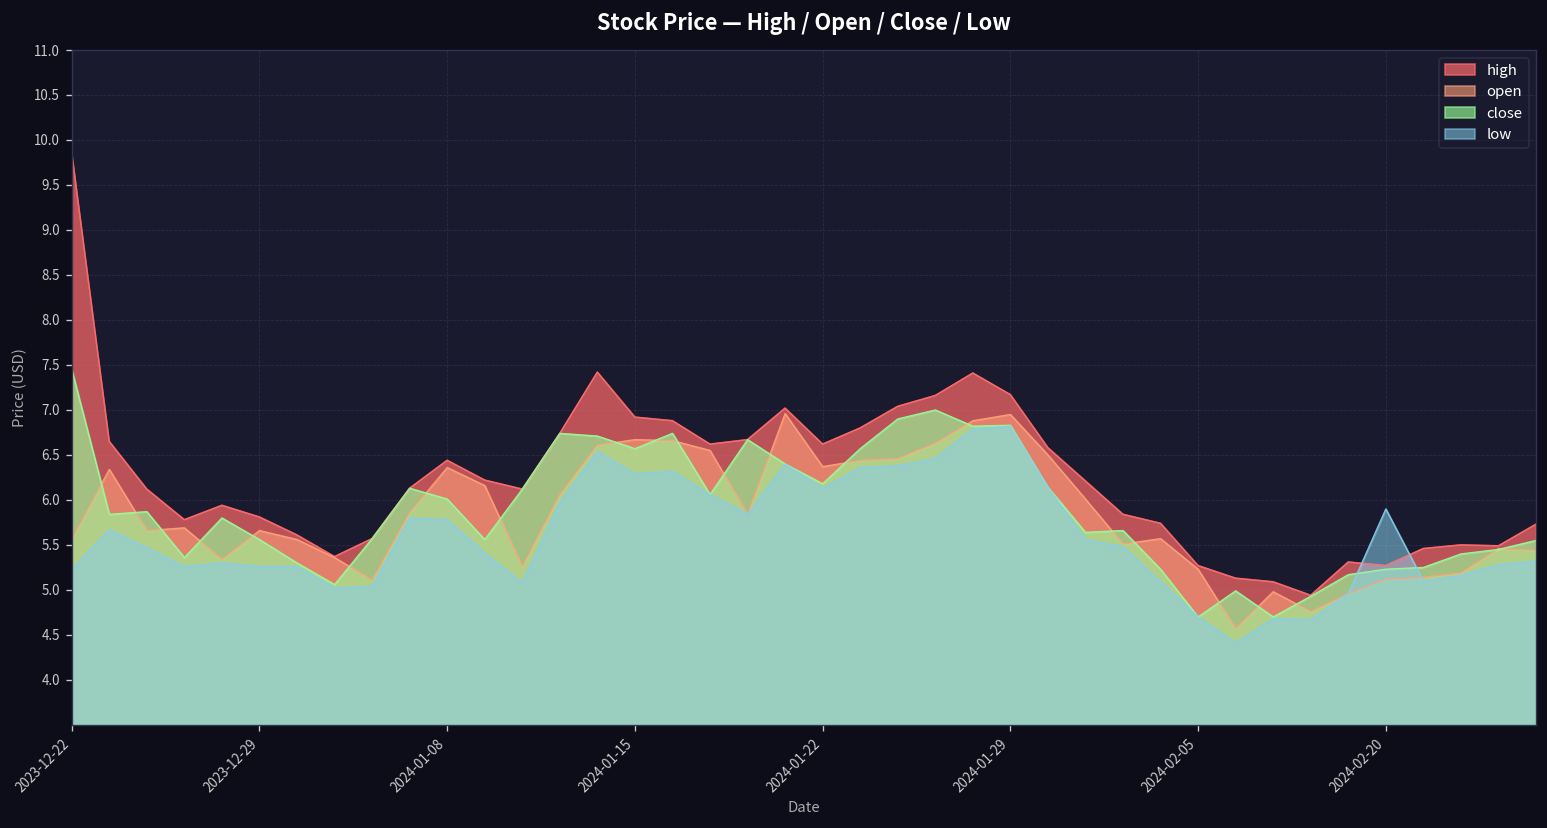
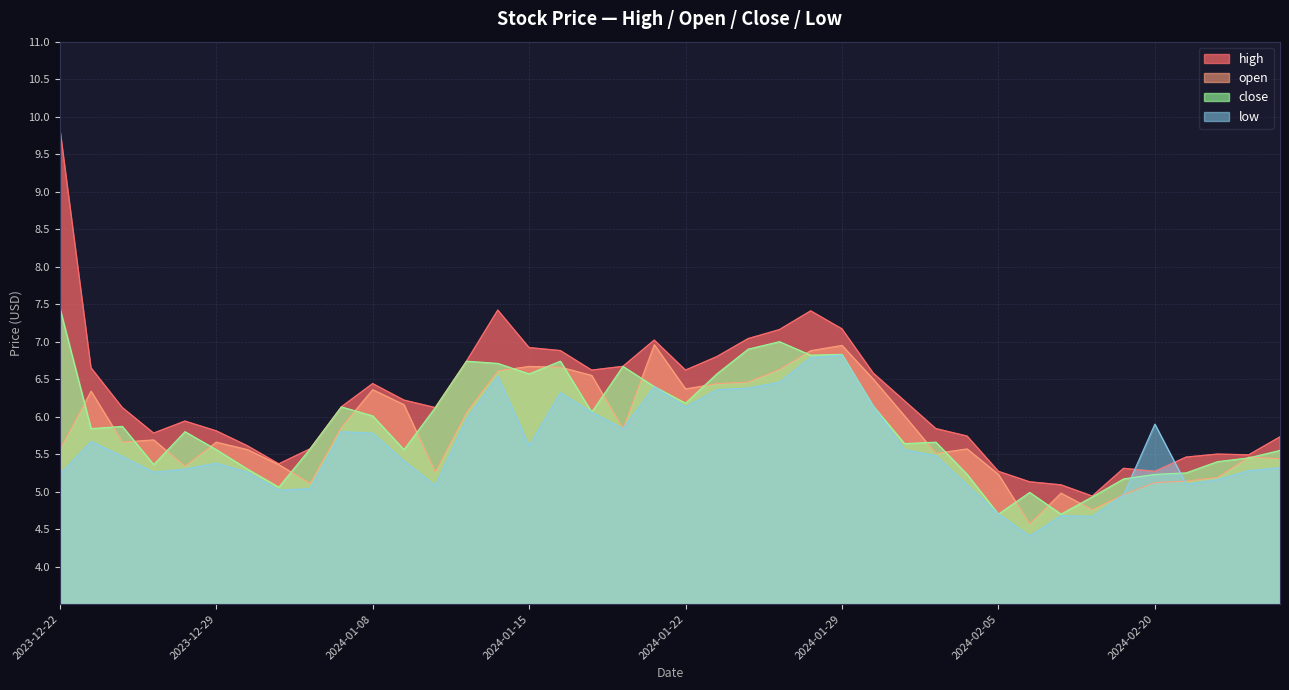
low, 2023-12-29: 5.3 -> 5.4
low, 2024-01-15: 6.3 -> 5.6
